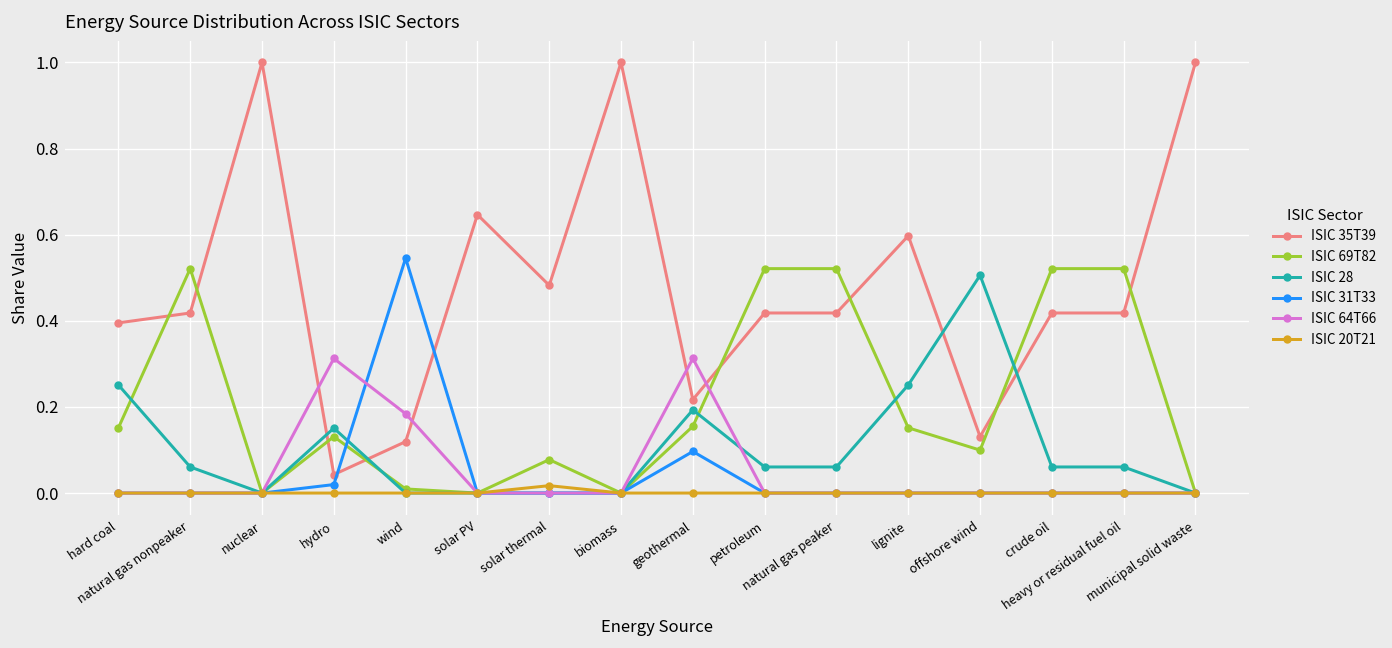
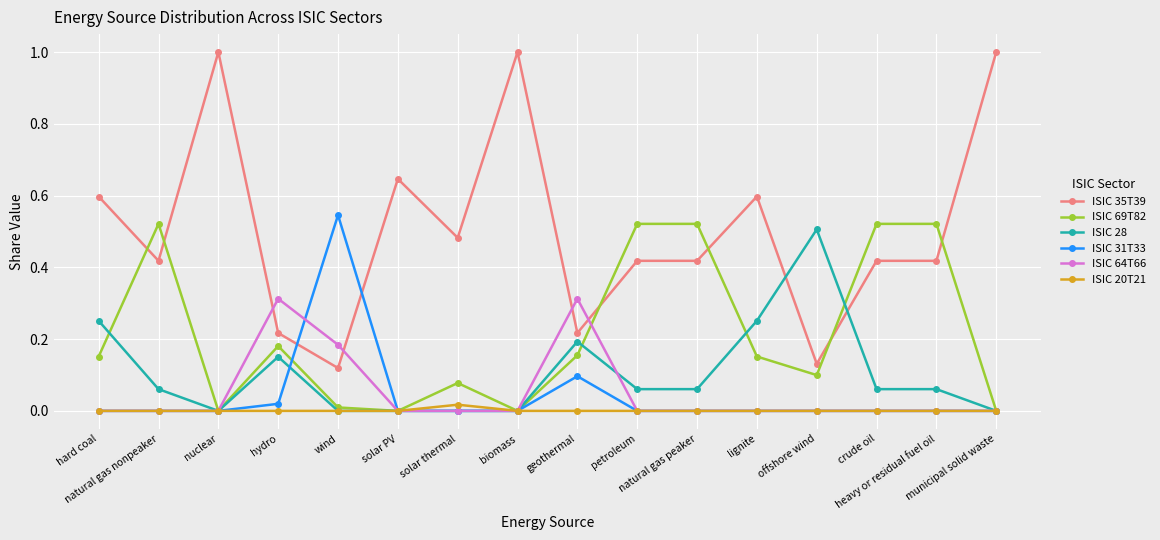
ISIC 35T39, hard coal: 0.40 -> 0.60
ISIC 35T39, hydro: 0.04 -> 0.22
ISIC 69T82, hydro: 0.13 -> 0.18
